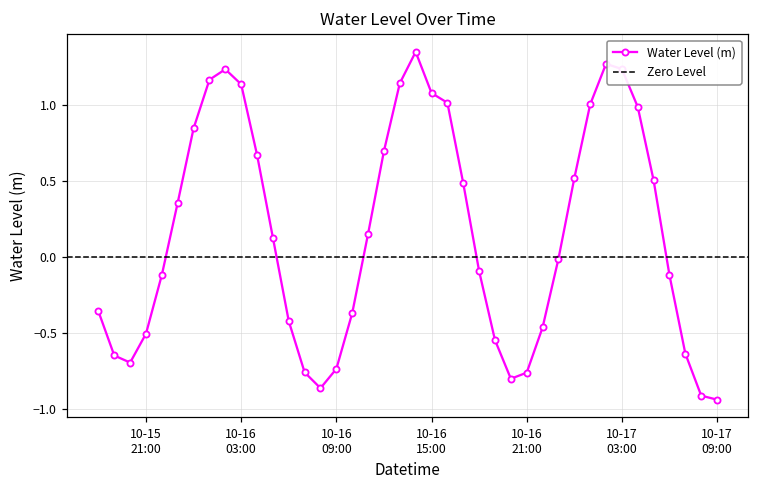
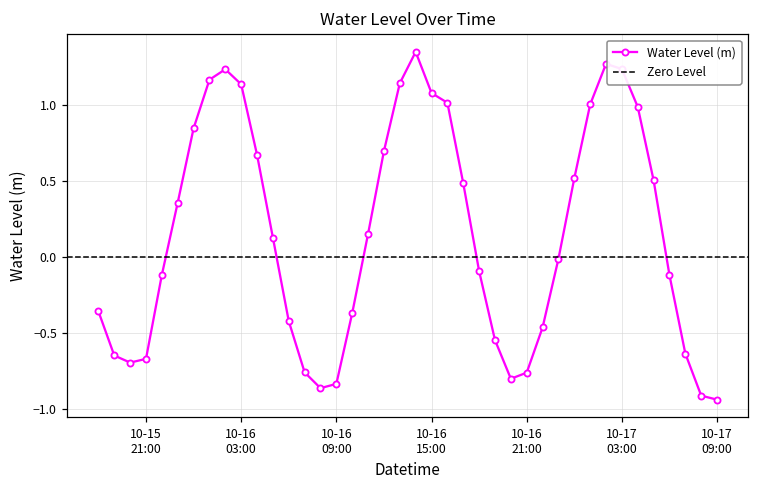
10-15 21:00: -0.50 -> -0.67
10-16 09:00: -0.73 -> -0.83
